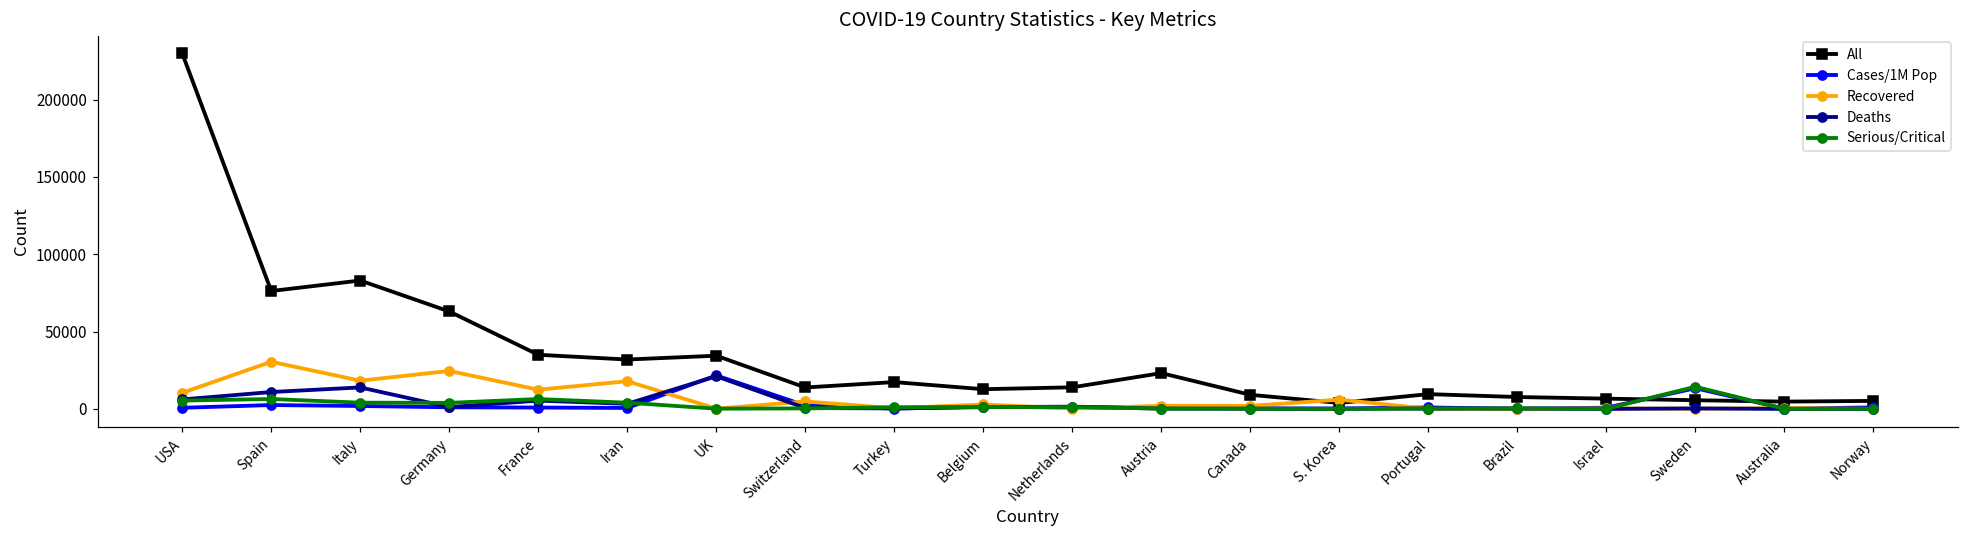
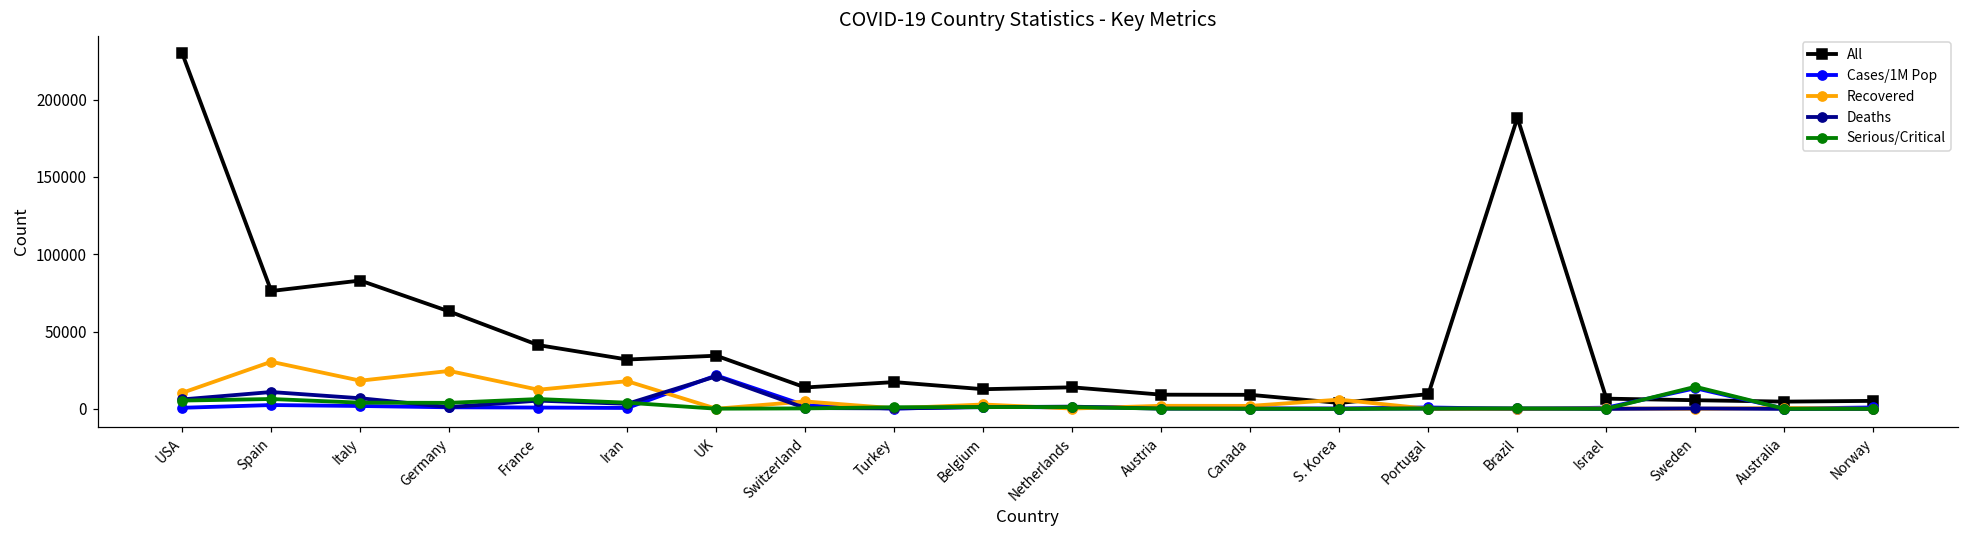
Deaths, Italy: 14000 -> 7000
All, France: 35000 -> 41000
All, Austria: 23000 -> 9000
All, Brazil: 8000 -> 188000
